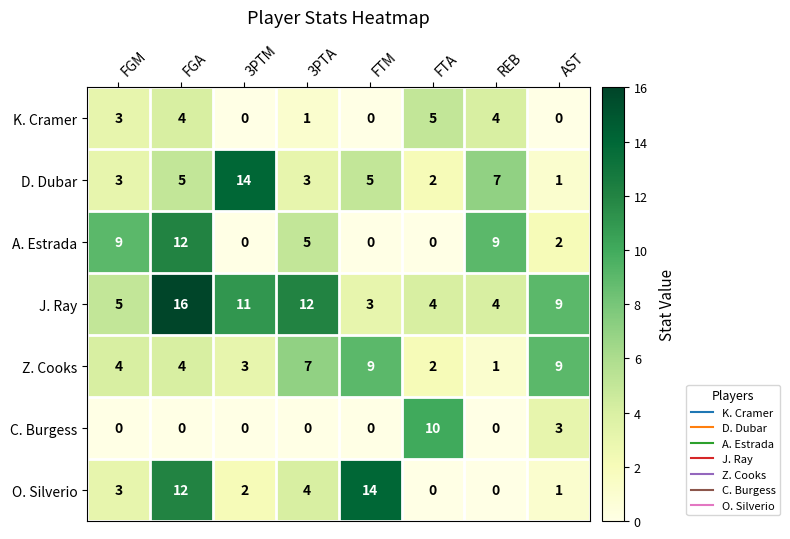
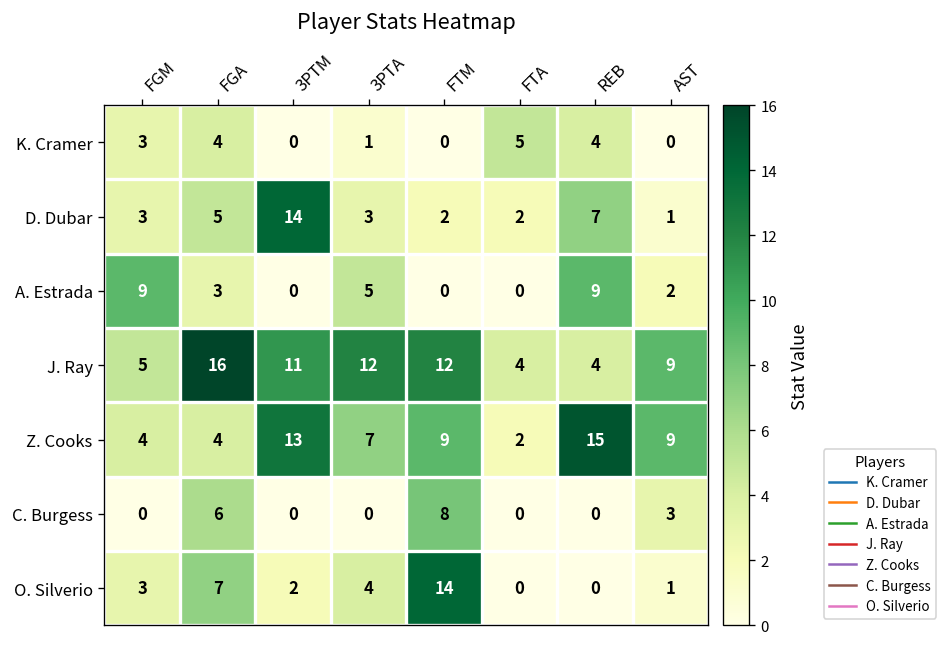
D. Dubar, FTM: 5 -> 2
A. Estrada, FGA: 12 -> 3
J. Ray, FTM: 3 -> 12
Z. Cooks, 3PTM: 3 -> 13
Z. Cooks, REB: 1 -> 15
C. Burgess, FGA: 0 -> 6
C. Burgess, FTM: 0 -> 8
C. Burgess, FTA: 10 -> 0
O. Silverio, FGA: 12 -> 7
